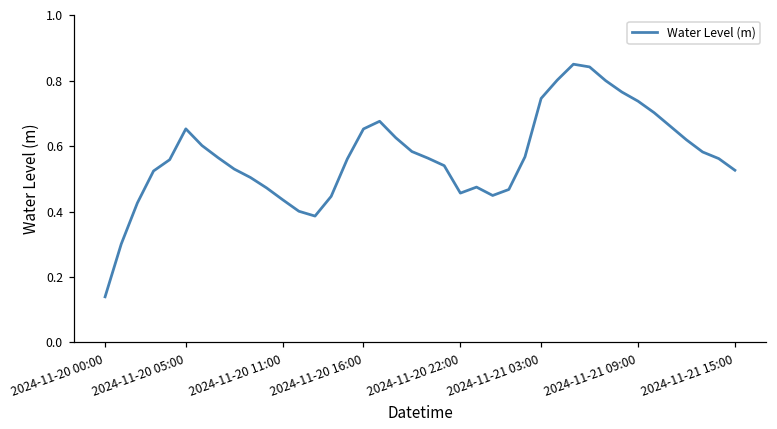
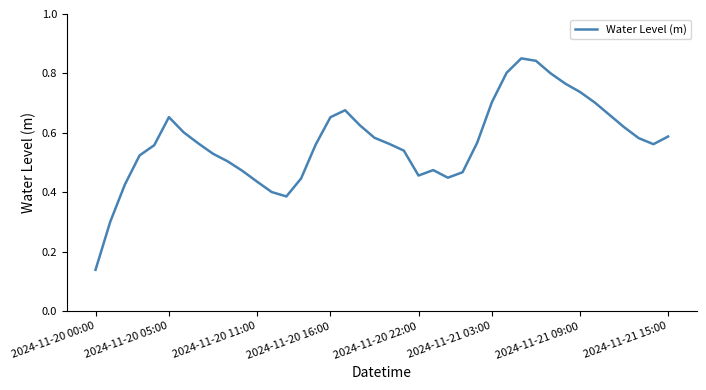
2024-11-21 03:00: 0.75 -> 0.70
2024-11-21 15:00: 0.53 -> 0.59
